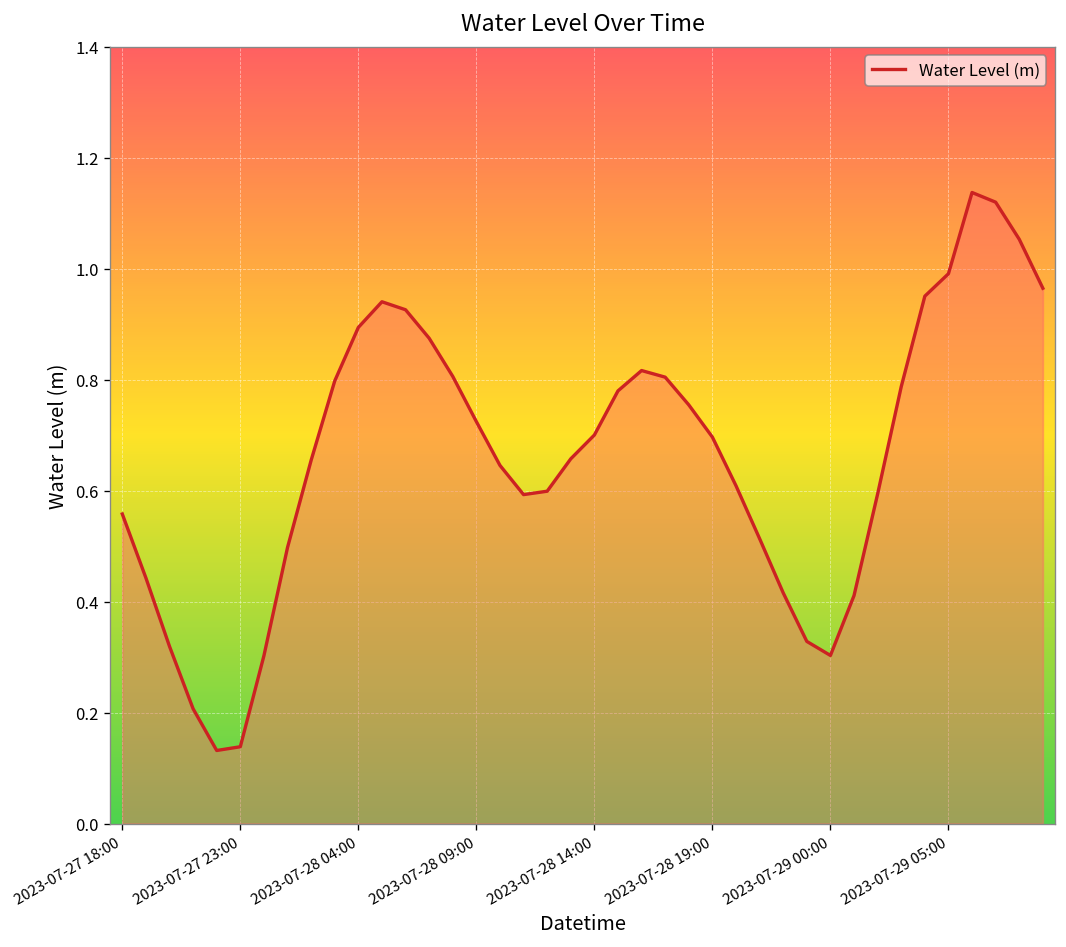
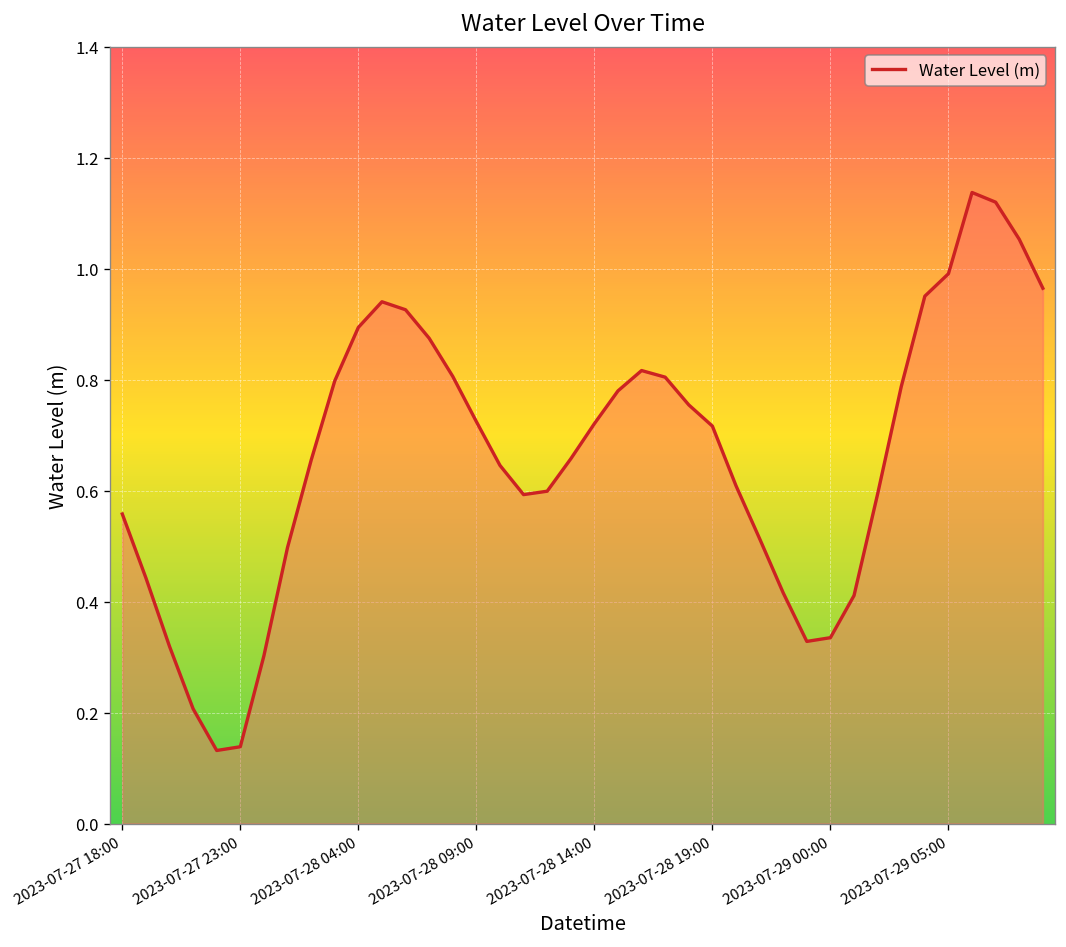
2023-07-28 14:00: 0.70 -> 0.72
2023-07-28 19:00: 0.70 -> 0.72
2023-07-29 00:00: 0.30 -> 0.33
